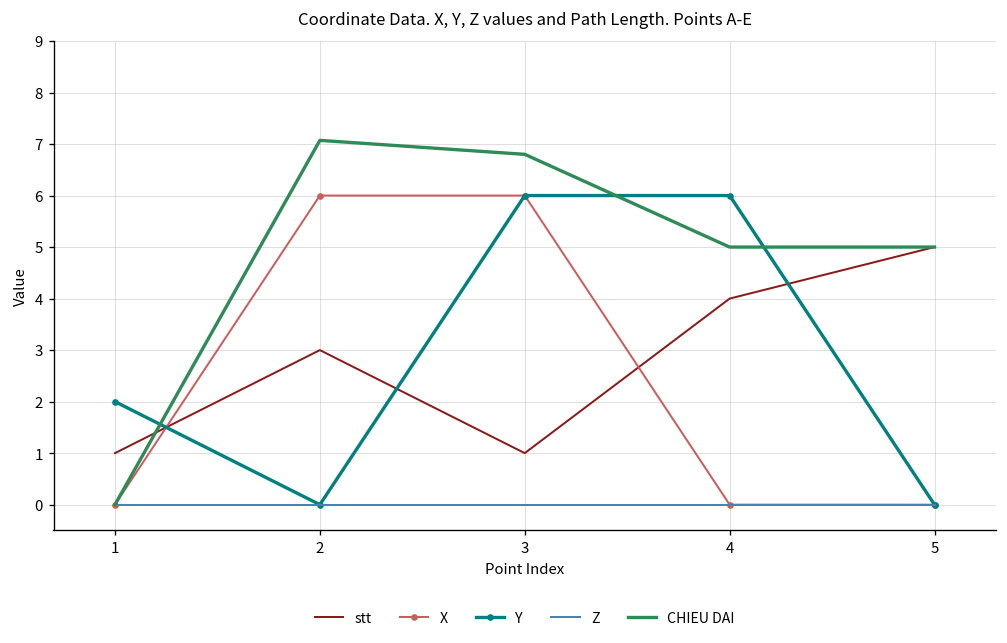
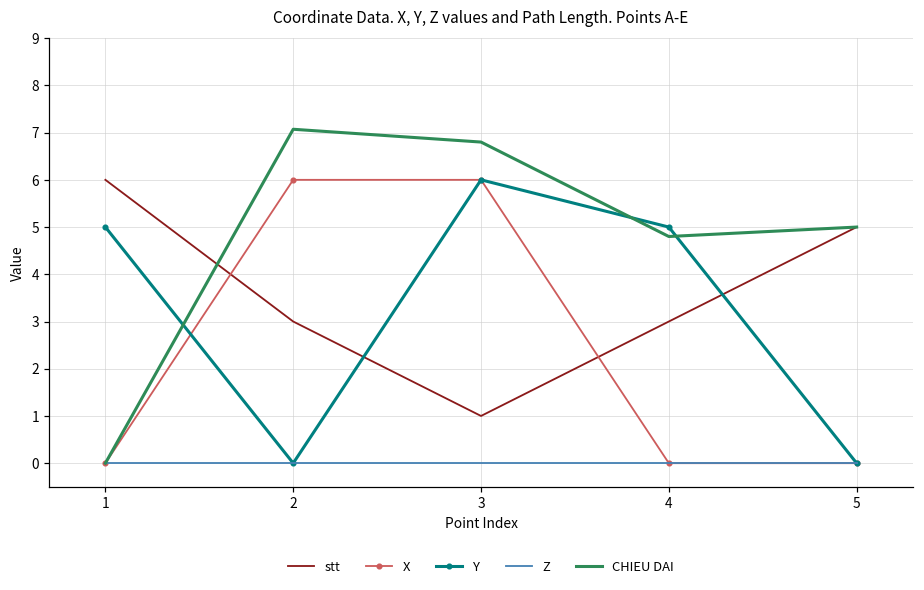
stt, 1: 1 -> 6
Y, 1: 2 -> 5
stt, 4: 4 -> 3
Y, 4: 6 -> 5
CHIEU DAI, 4: 5.0 -> 4.8
